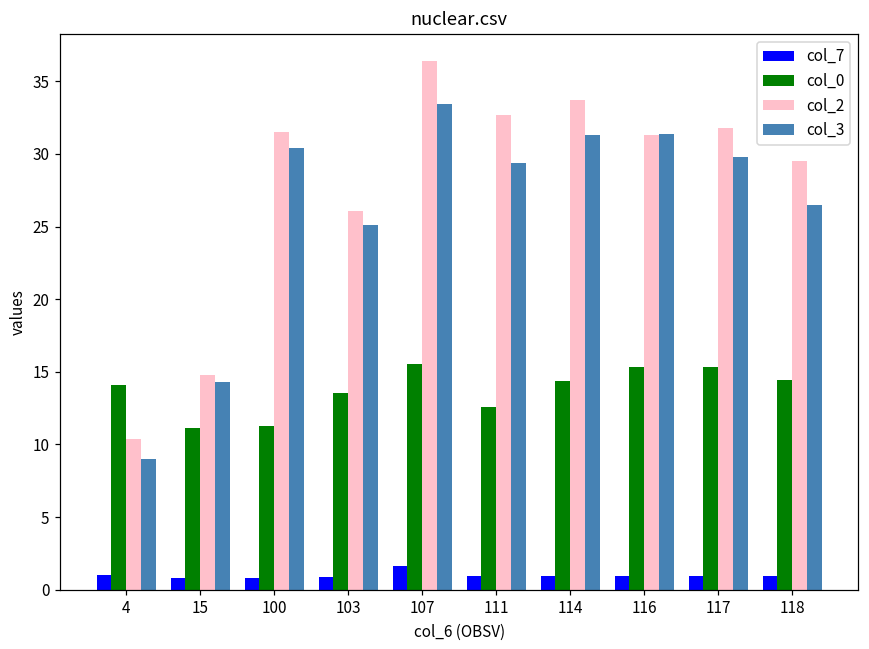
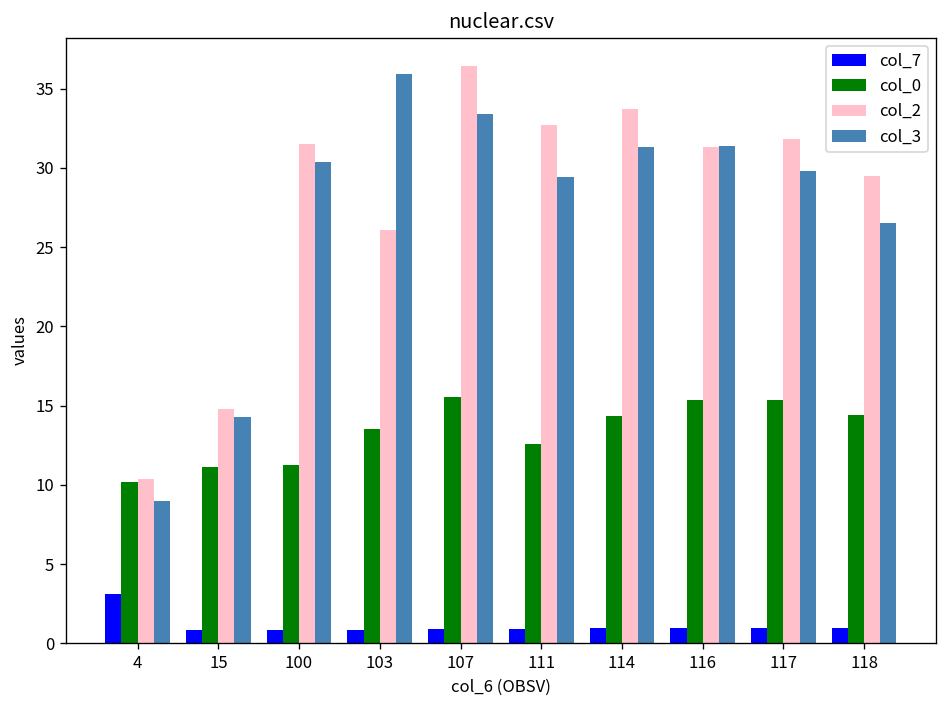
col_7, 4: 1.0 -> 3.1
col_0, 4: 14.1 -> 10.2
col_3, 103: 25.1 -> 35.9
col_7, 107: 1.7 -> 0.9
